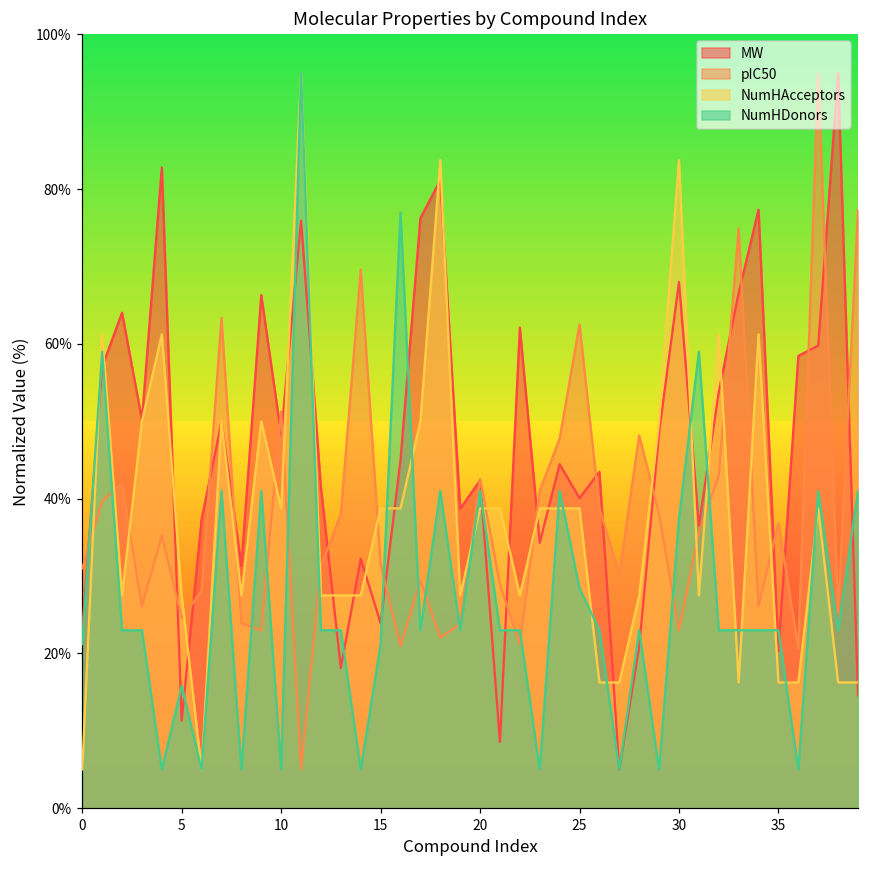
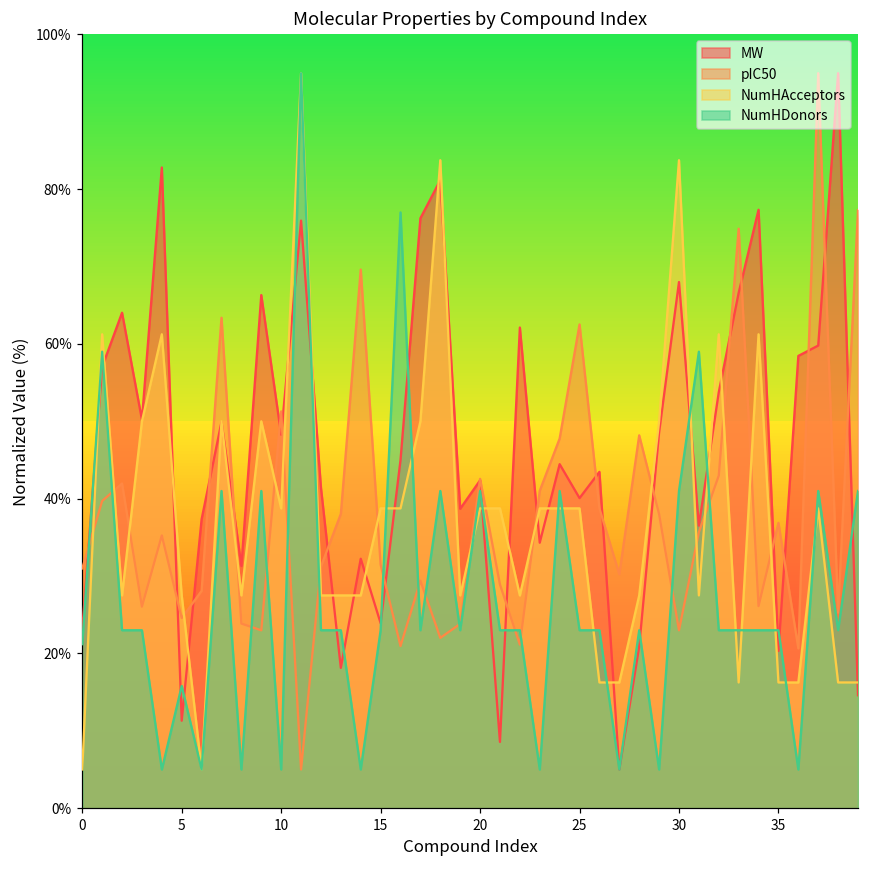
NumHDonors, 15: 21% -> 23%
NumHDonors, 25: 28% -> 23%
NumHDonors, 30: 37% -> 41%
